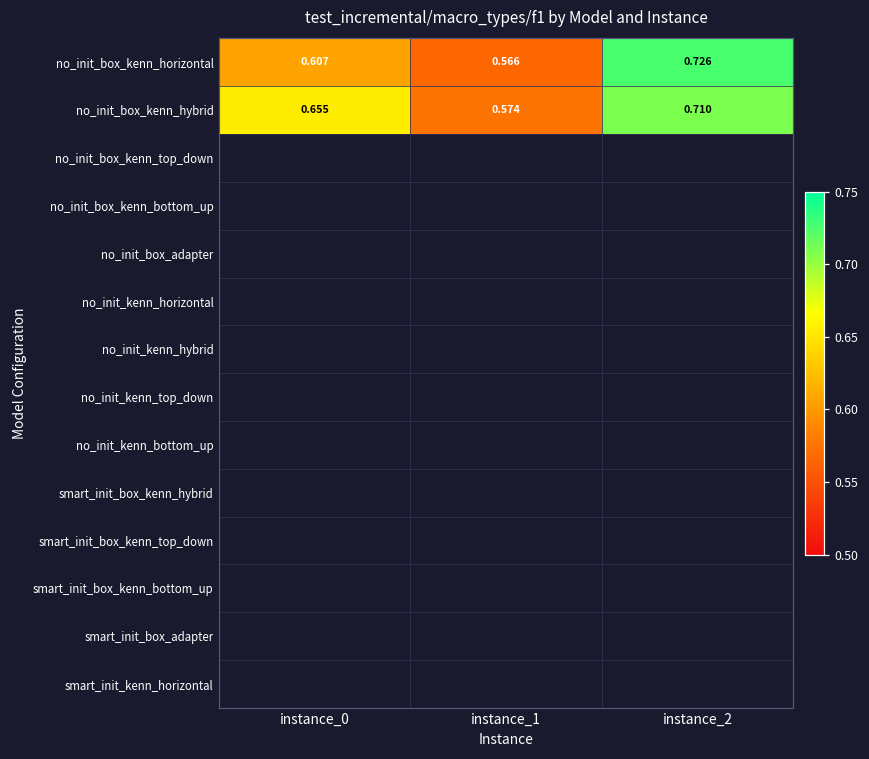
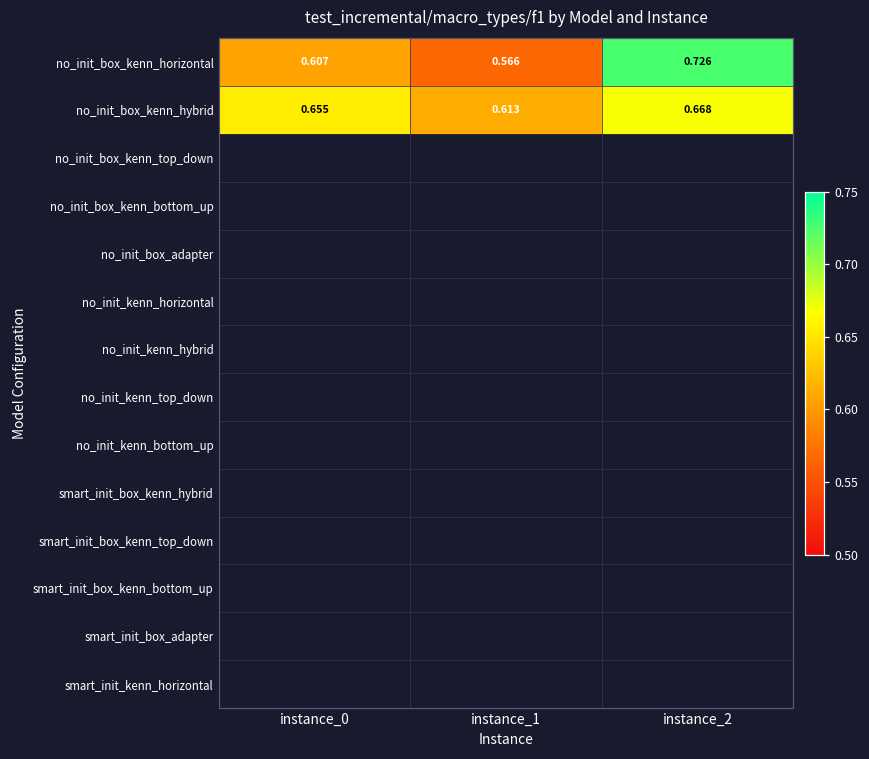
no_init_box_kenn_hybrid, instance_1: 0.574 -> 0.613
no_init_box_kenn_hybrid, instance_2: 0.710 -> 0.668
